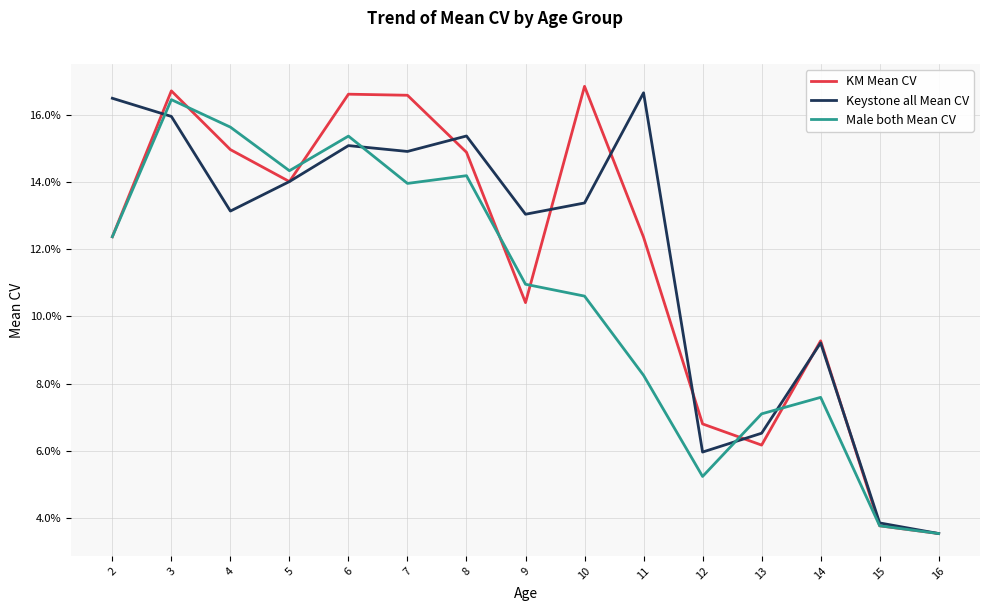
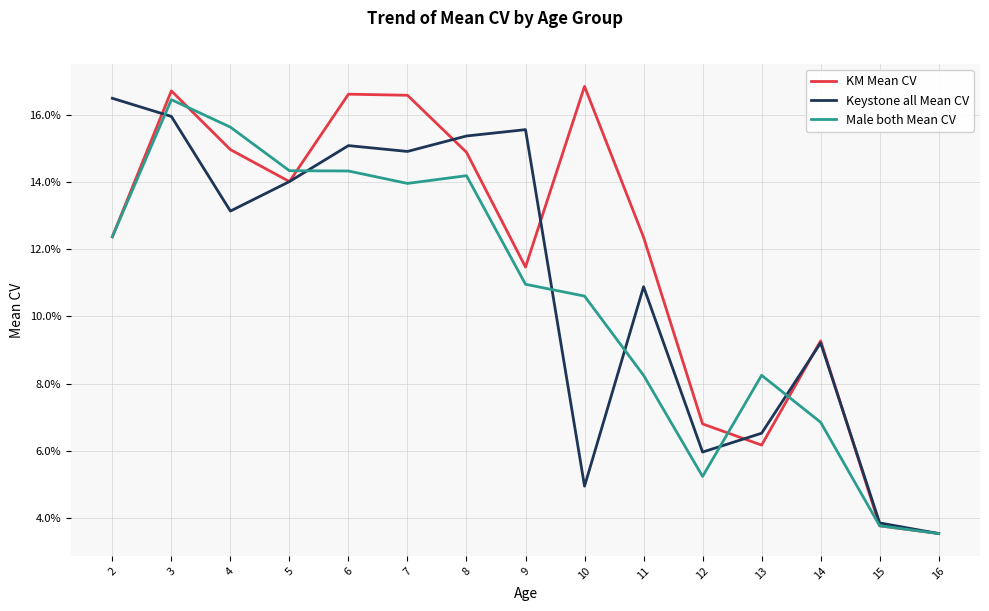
Male both Mean CV, 6: 15.4% -> 14.3%
KM Mean CV, 9: 10.4% -> 11.5%
Keystone all Mean CV, 9: 13.0% -> 15.6%
Keystone all Mean CV, 10: 13.4% -> 4.9%
Keystone all Mean CV, 11: 16.7% -> 10.9%
Male both Mean CV, 13: 7.1% -> 8.2%
Male both Mean CV, 14: 7.6% -> 6.8%
